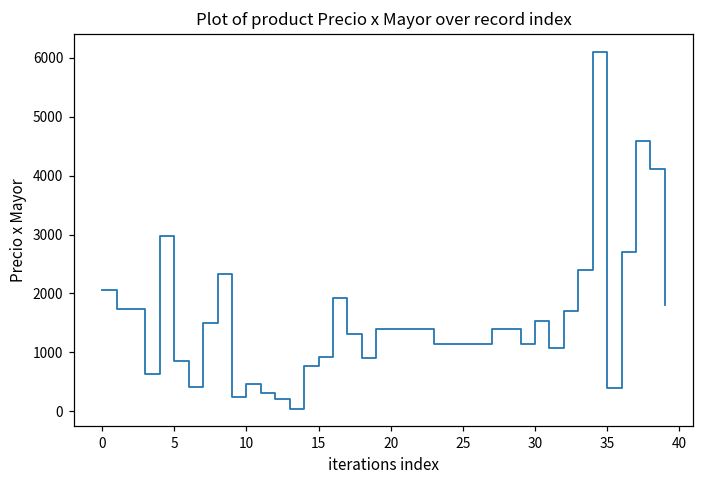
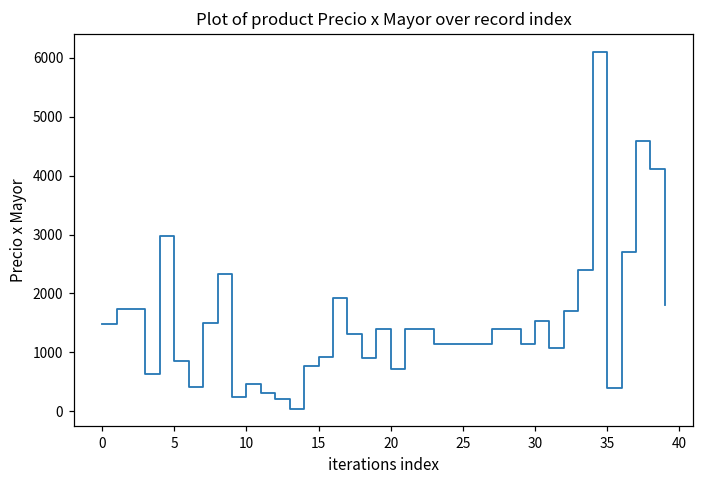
0: 2100 -> 1500
20: 1400 -> 700
